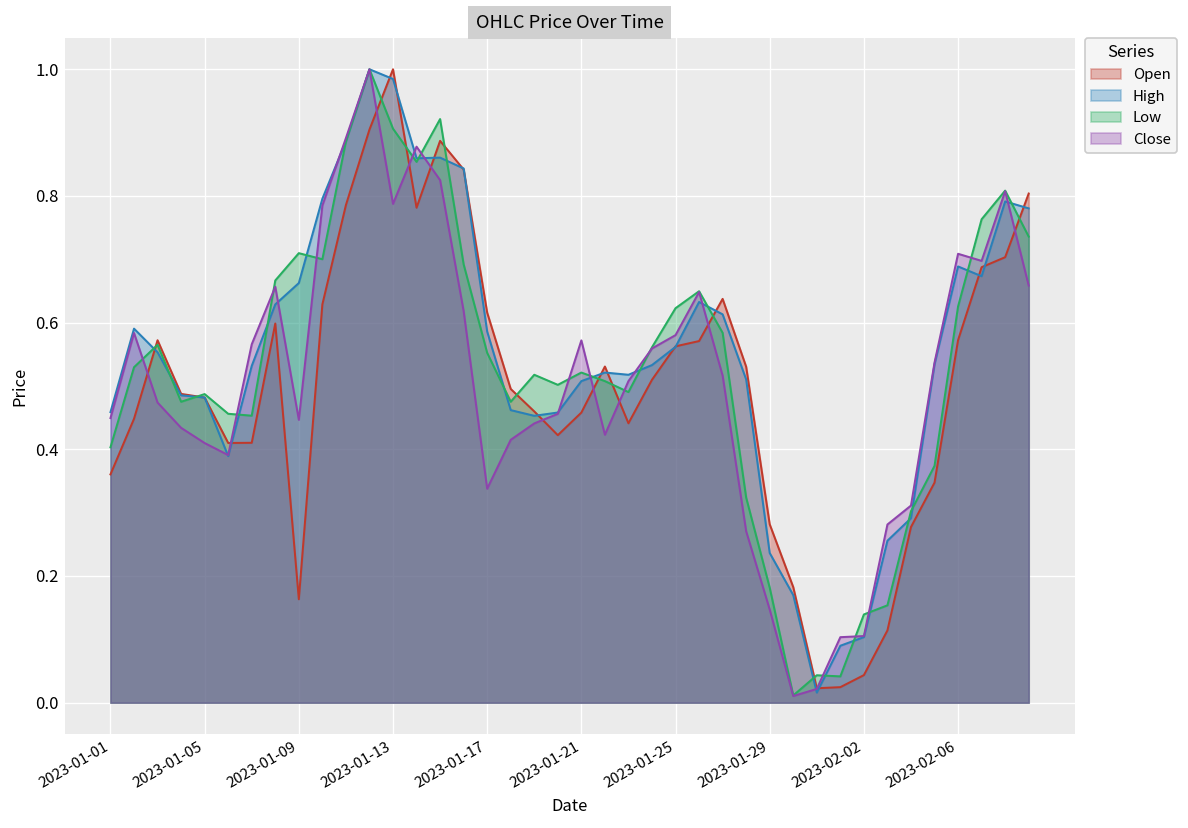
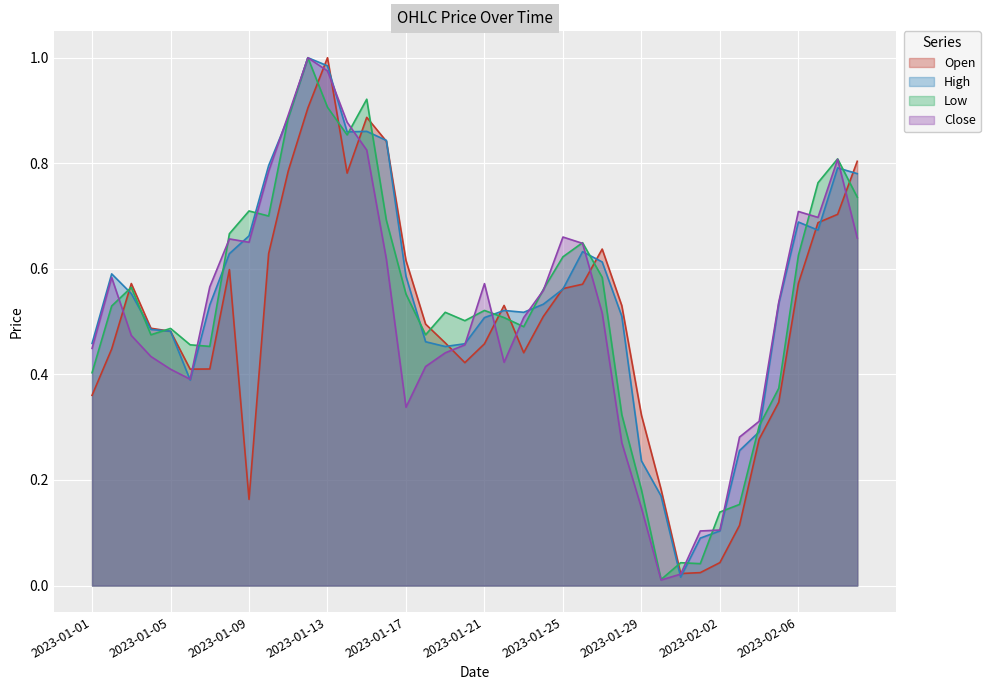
Close, 2023-01-09: 0.45 -> 0.65
Close, 2023-01-13: 0.79 -> 0.97
Close, 2023-01-25: 0.58 -> 0.66
Open, 2023-01-29: 0.28 -> 0.32
